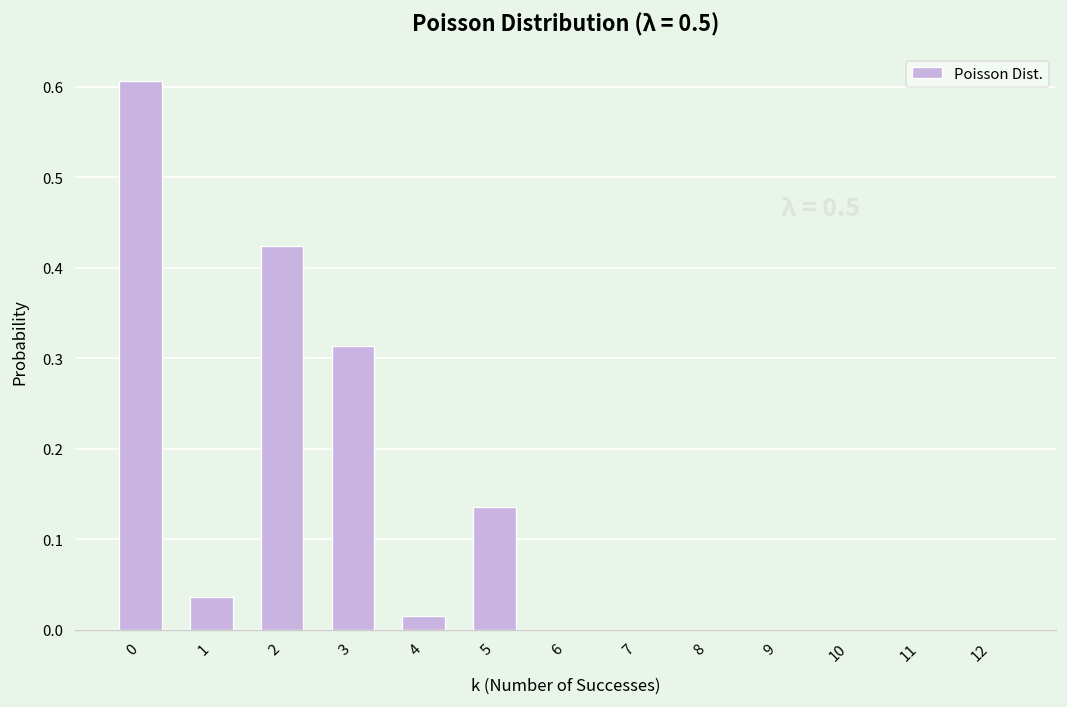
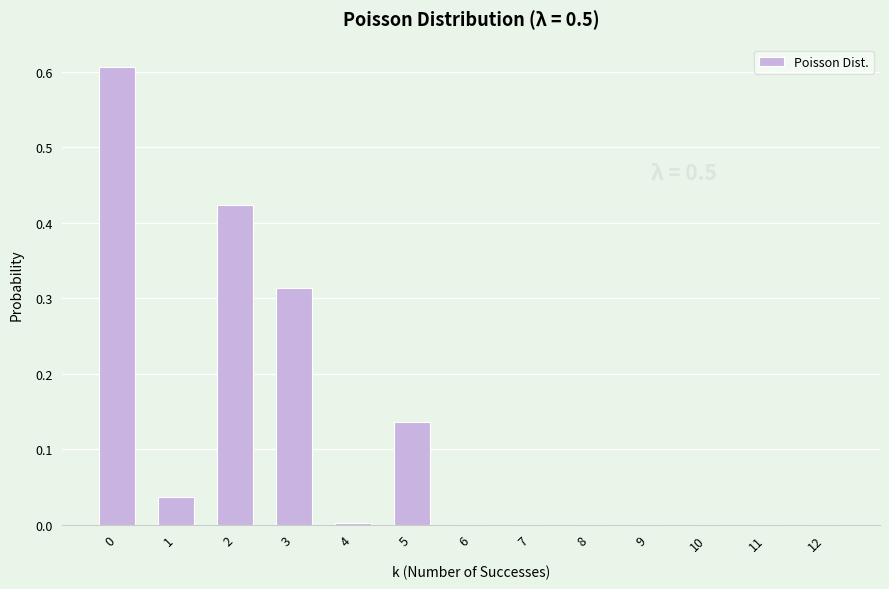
4: 0.02 -> 0.00
